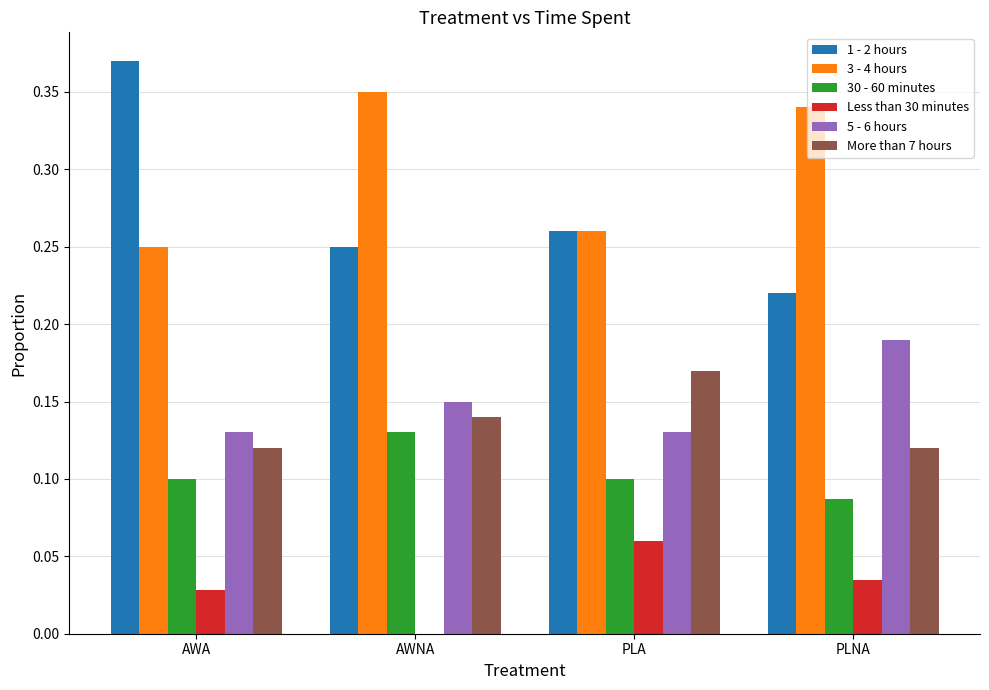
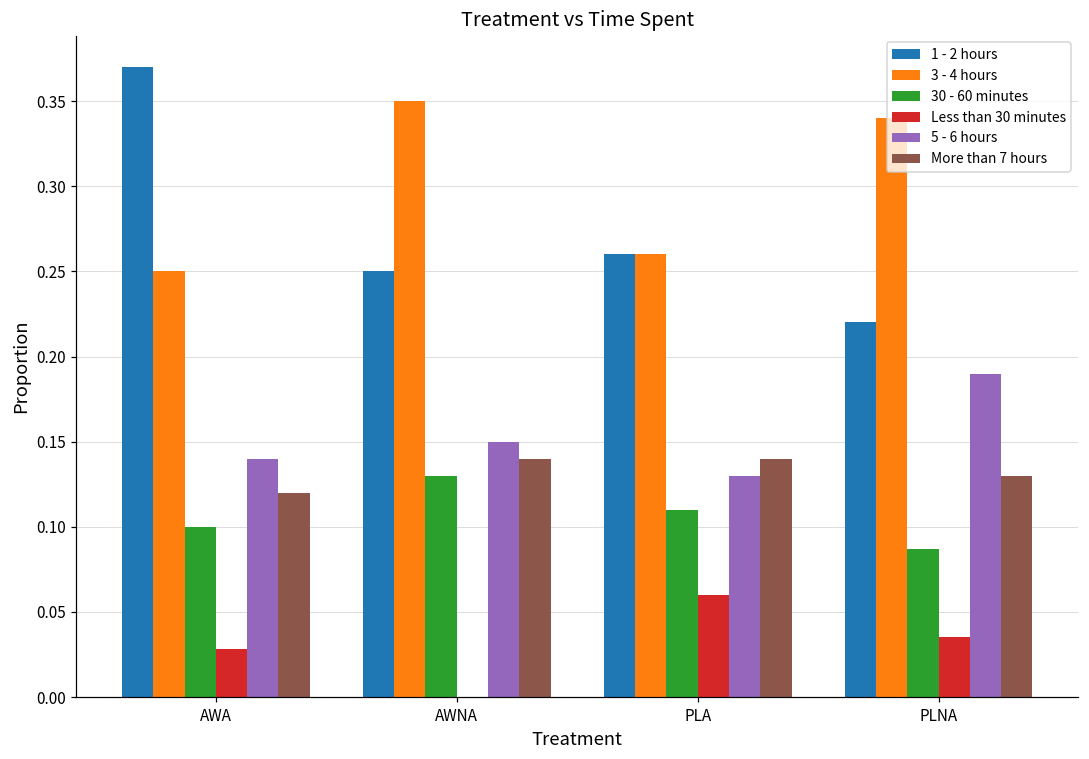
5 - 6 hours, AWA: 0.13 -> 0.14
30 - 60 minutes, PLA: 0.10 -> 0.11
More than 7 hours, PLA: 0.17 -> 0.14
More than 7 hours, PLNA: 0.12 -> 0.13
